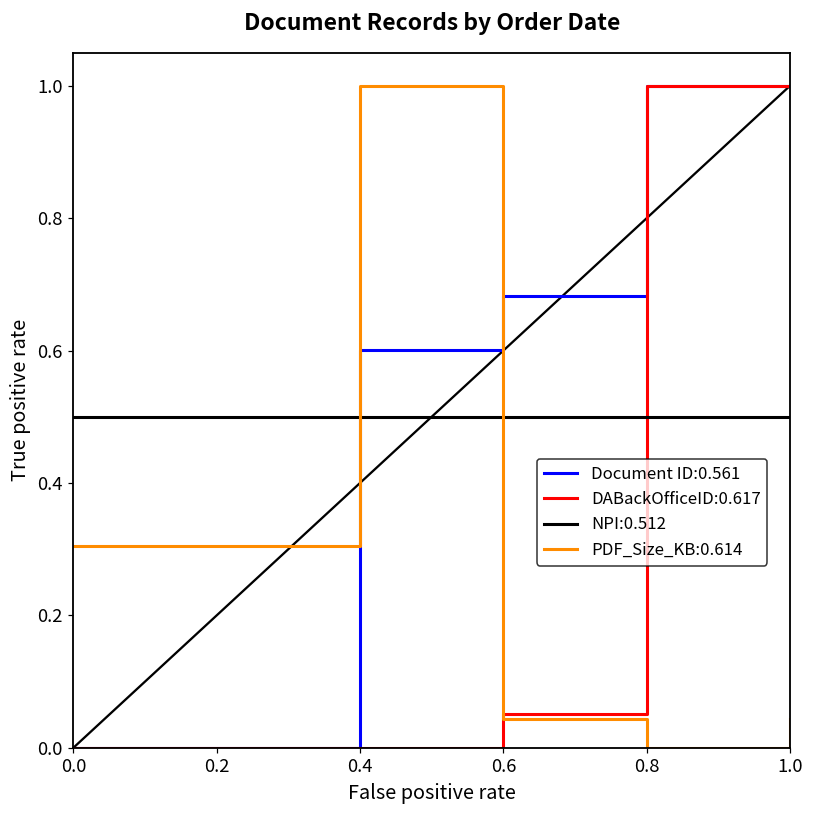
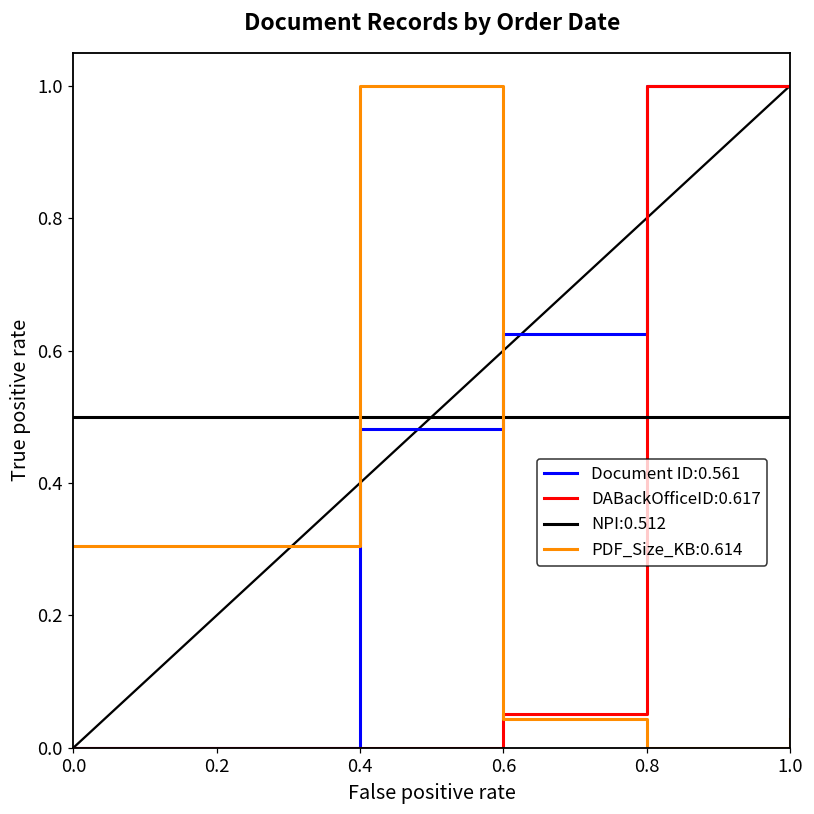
Document ID:0.561, 0.4: 0.60 -> 0.48
Document ID:0.561, 0.6: 0.68 -> 0.63
